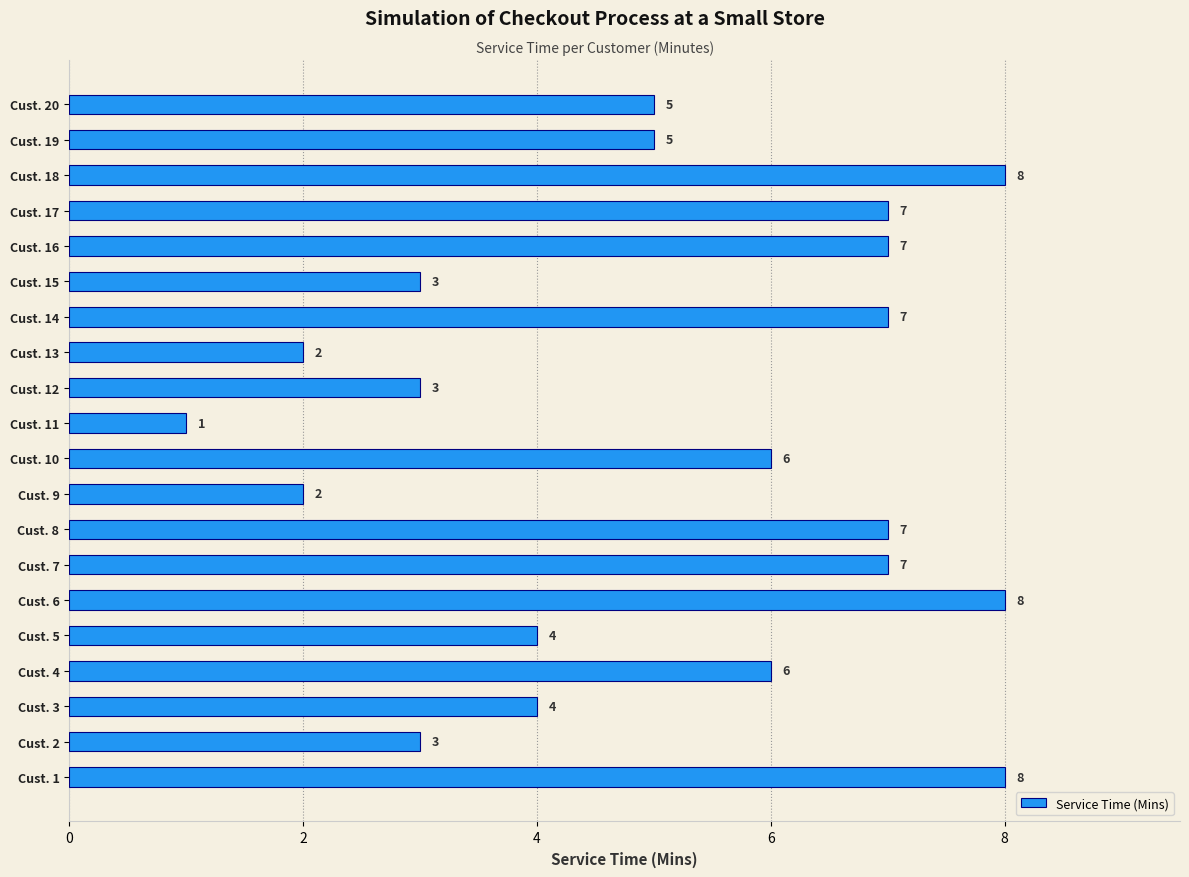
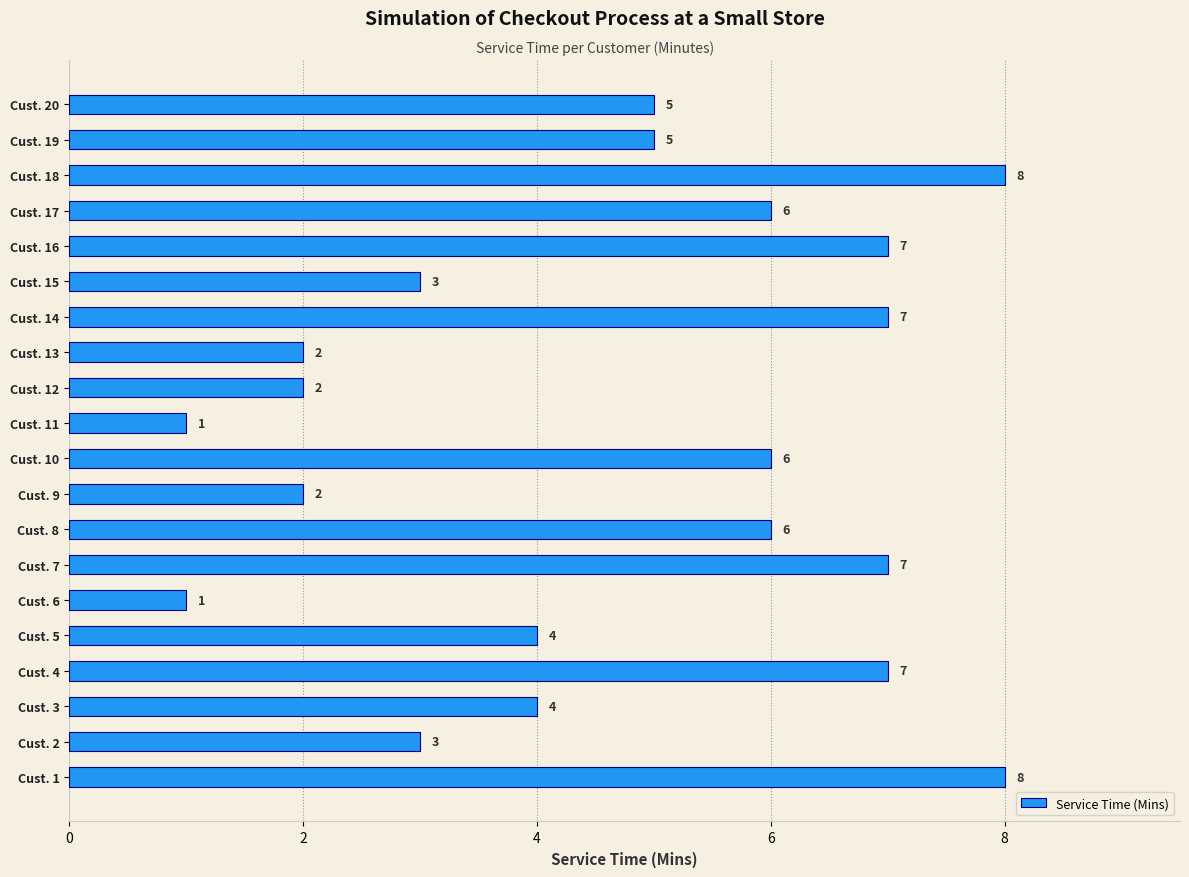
Cust. 17: 7 -> 6
Cust. 12: 3 -> 2
Cust. 8: 7 -> 6
Cust. 6: 8 -> 1
Cust. 4: 6 -> 7
